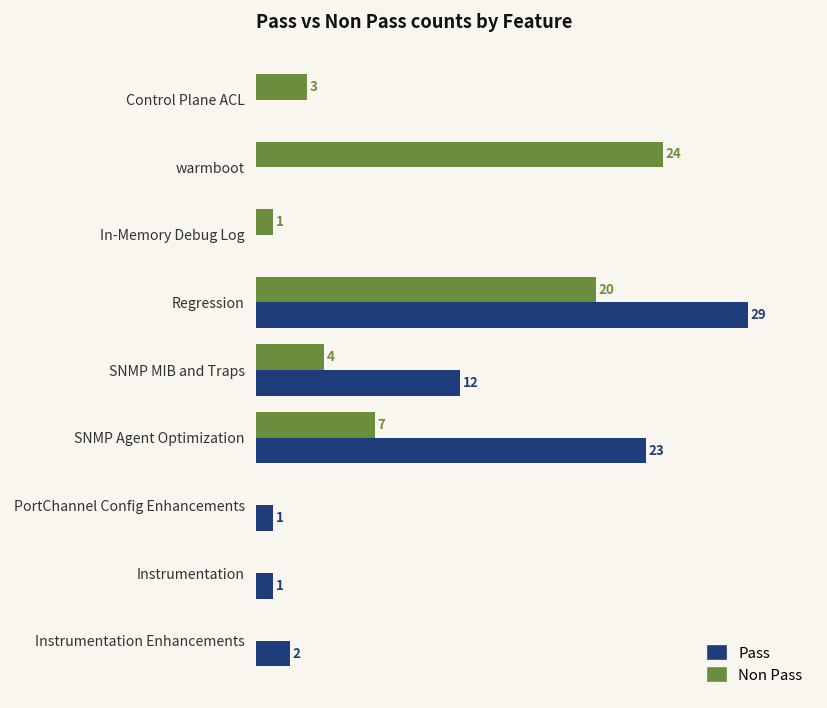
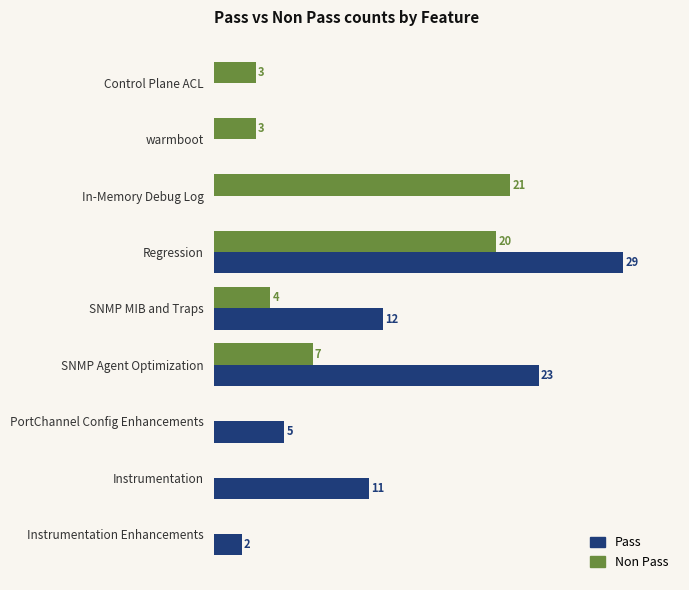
Non Pass, warmboot: 24 -> 3
Non Pass, In-Memory Debug Log: 1 -> 21
Pass, PortChannel Config Enhancements: 1 -> 5
Pass, Instrumentation: 1 -> 11
